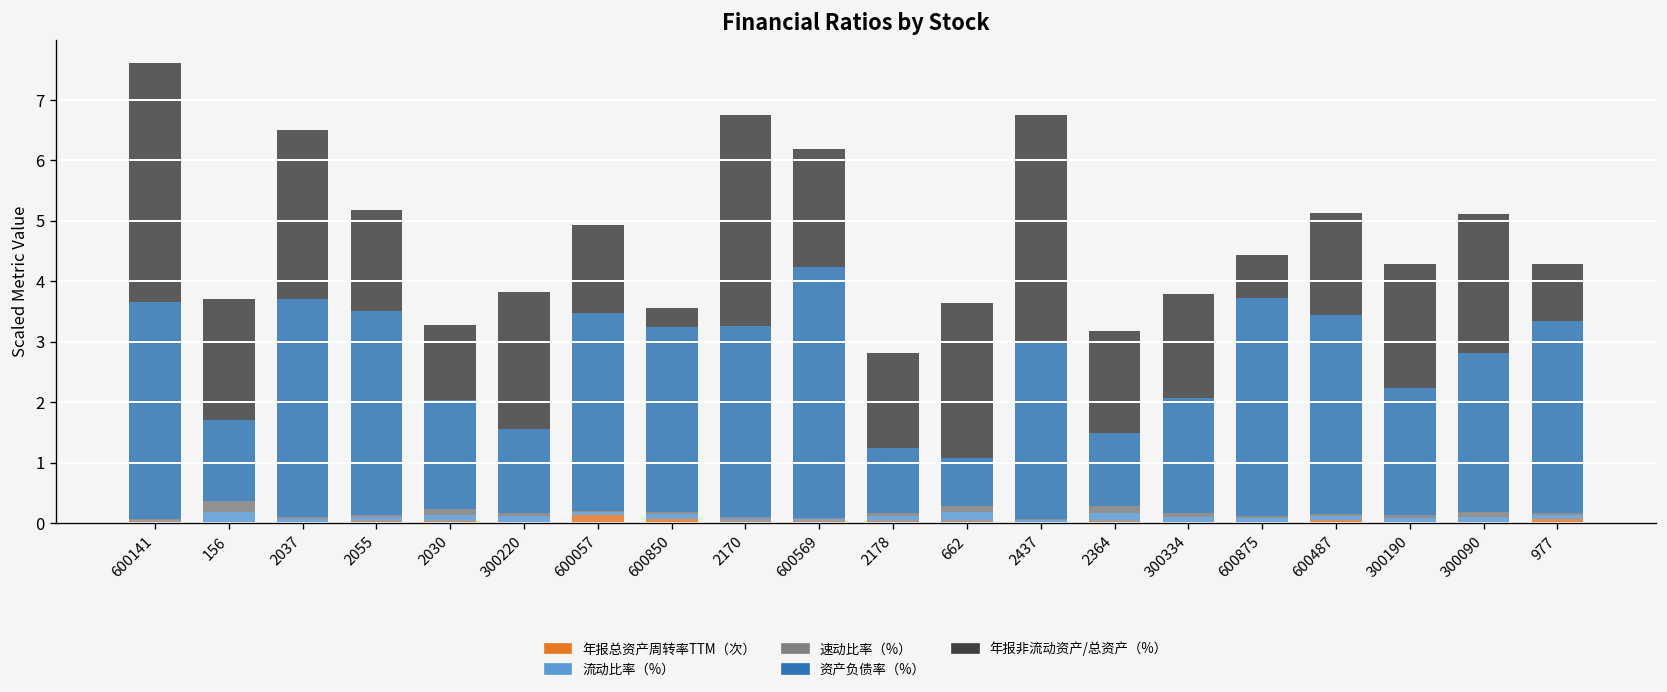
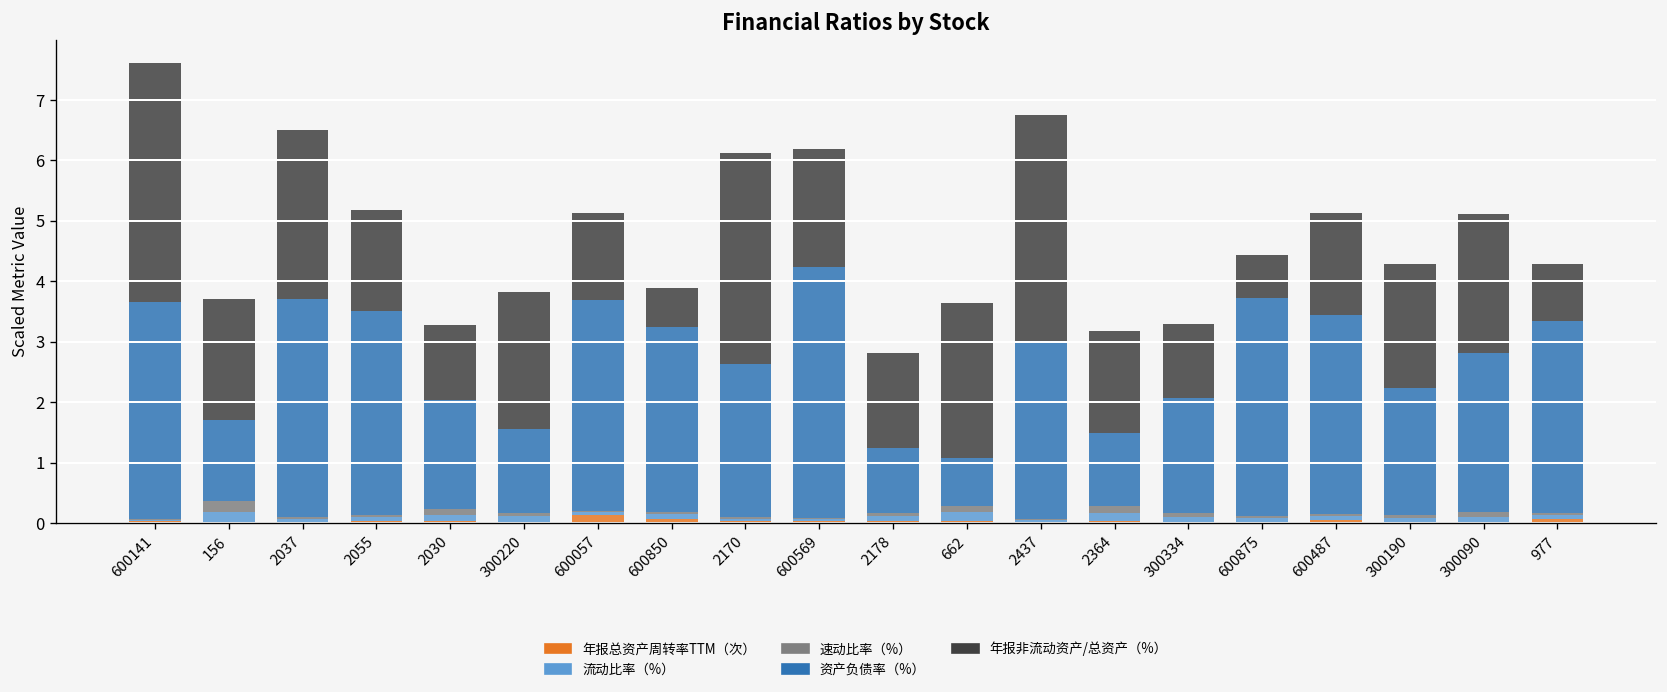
资产负债率（%）, 600057: 3.3 -> 3.5
年报非流动资产/总资产（%）, 600850: 0.3 -> 0.6
资产负债率（%）, 2170: 3.2 -> 2.5
年报非流动资产/总资产（%）, 300334: 1.7 -> 1.2
